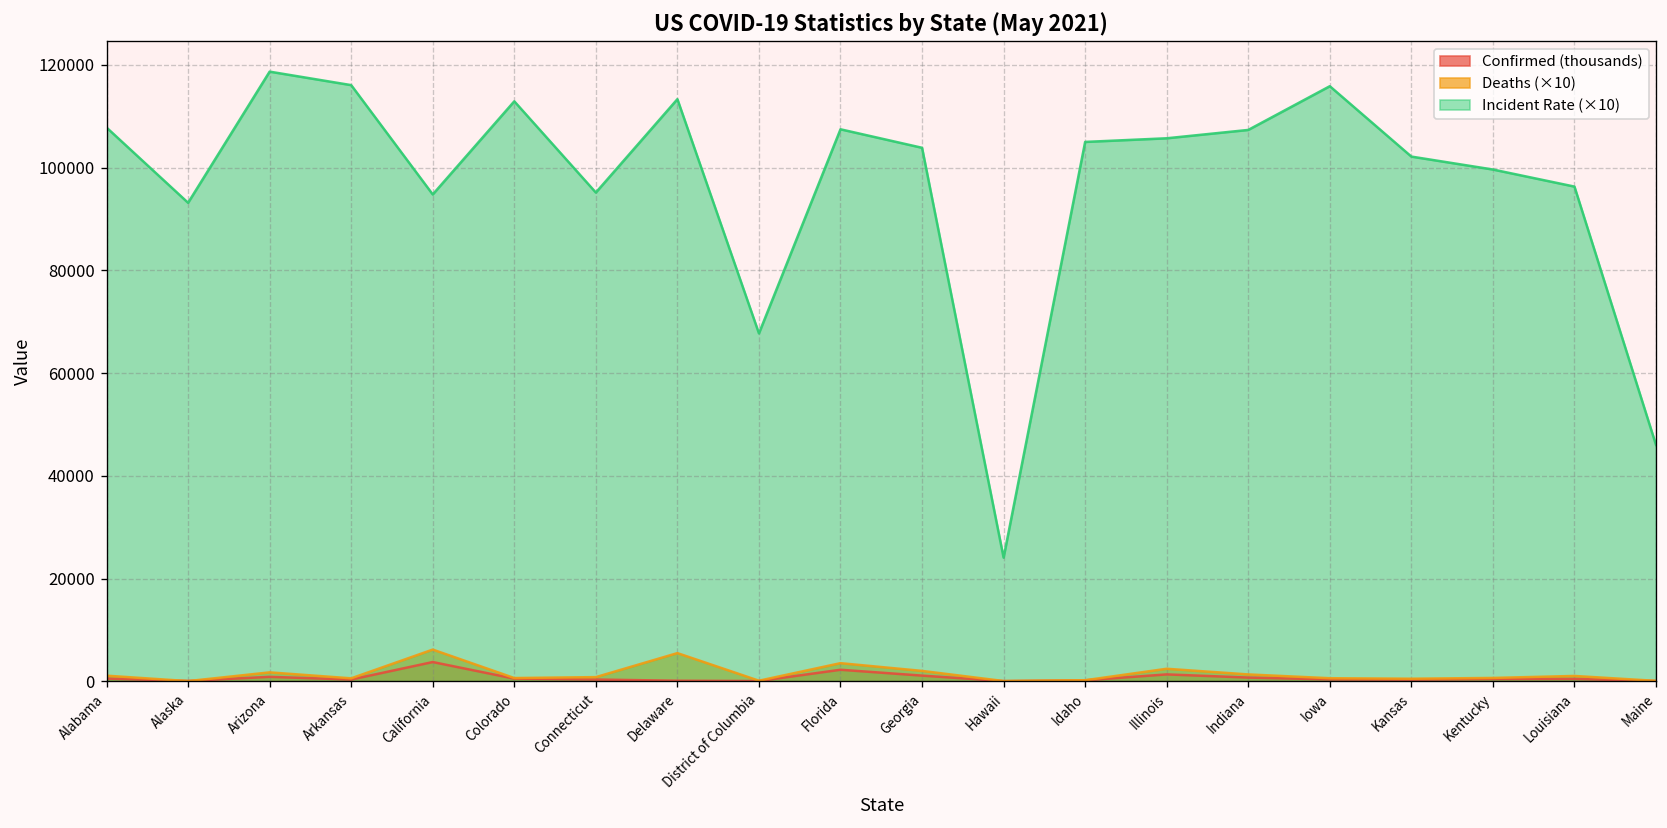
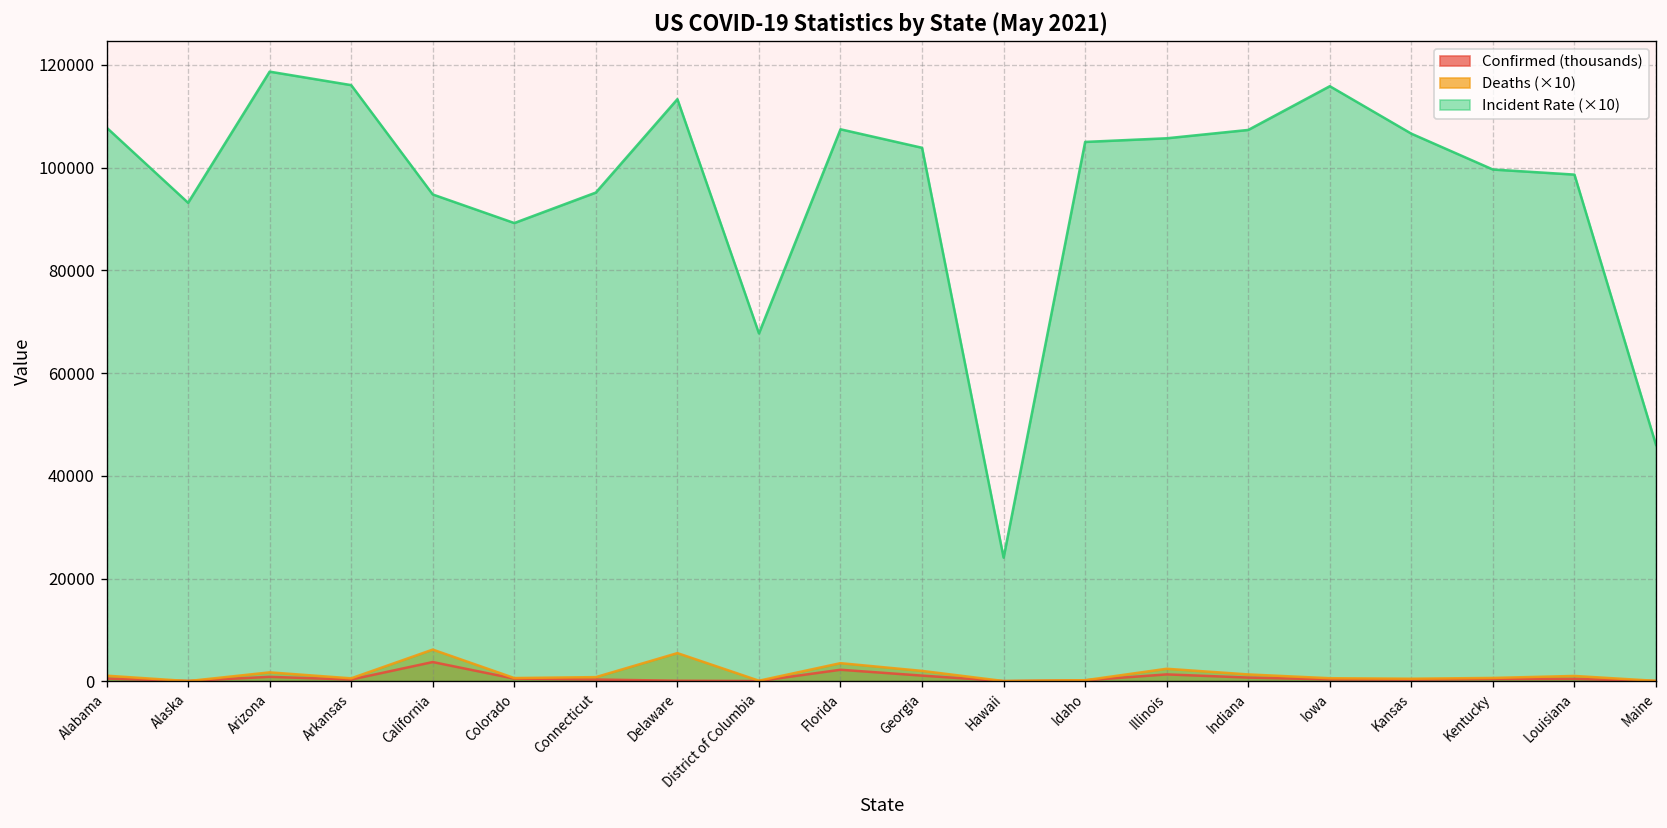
Incident Rate (×10), Colorado: 113000 -> 89000
Incident Rate (×10), Kansas: 102000 -> 107000
Incident Rate (×10), Louisiana: 96000 -> 99000
